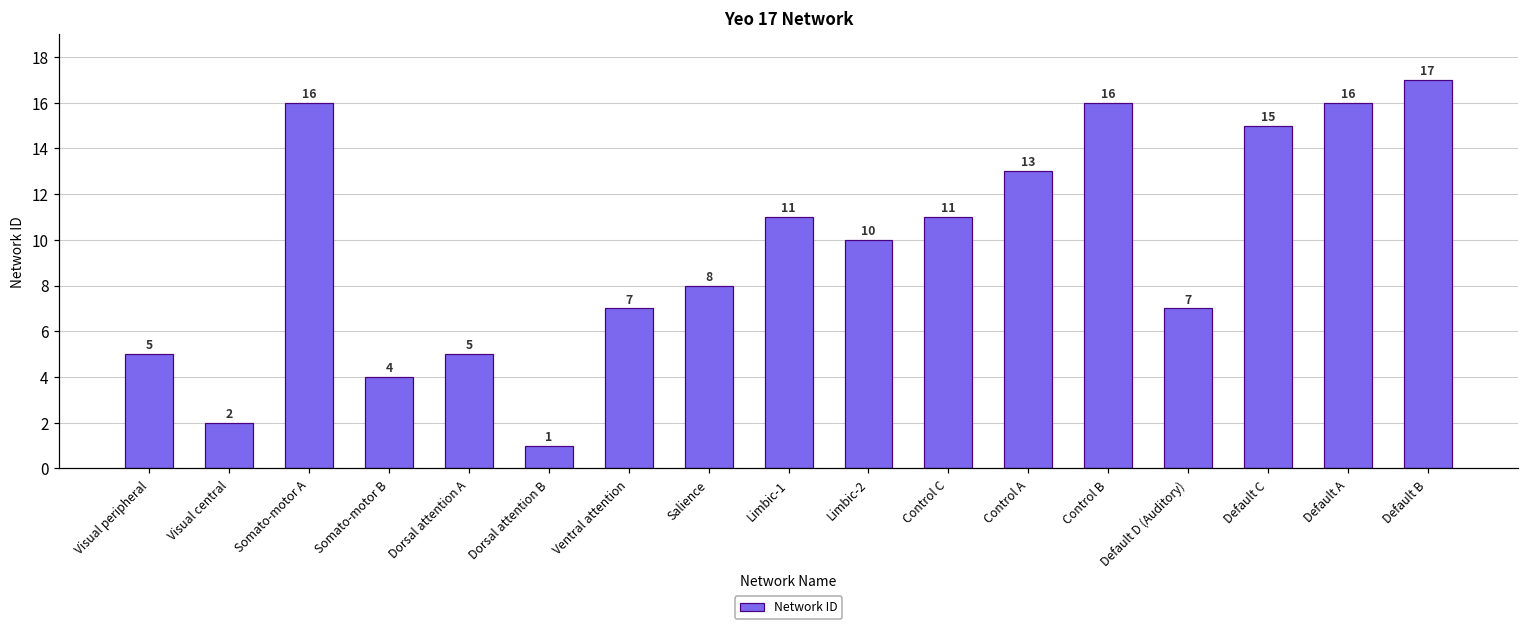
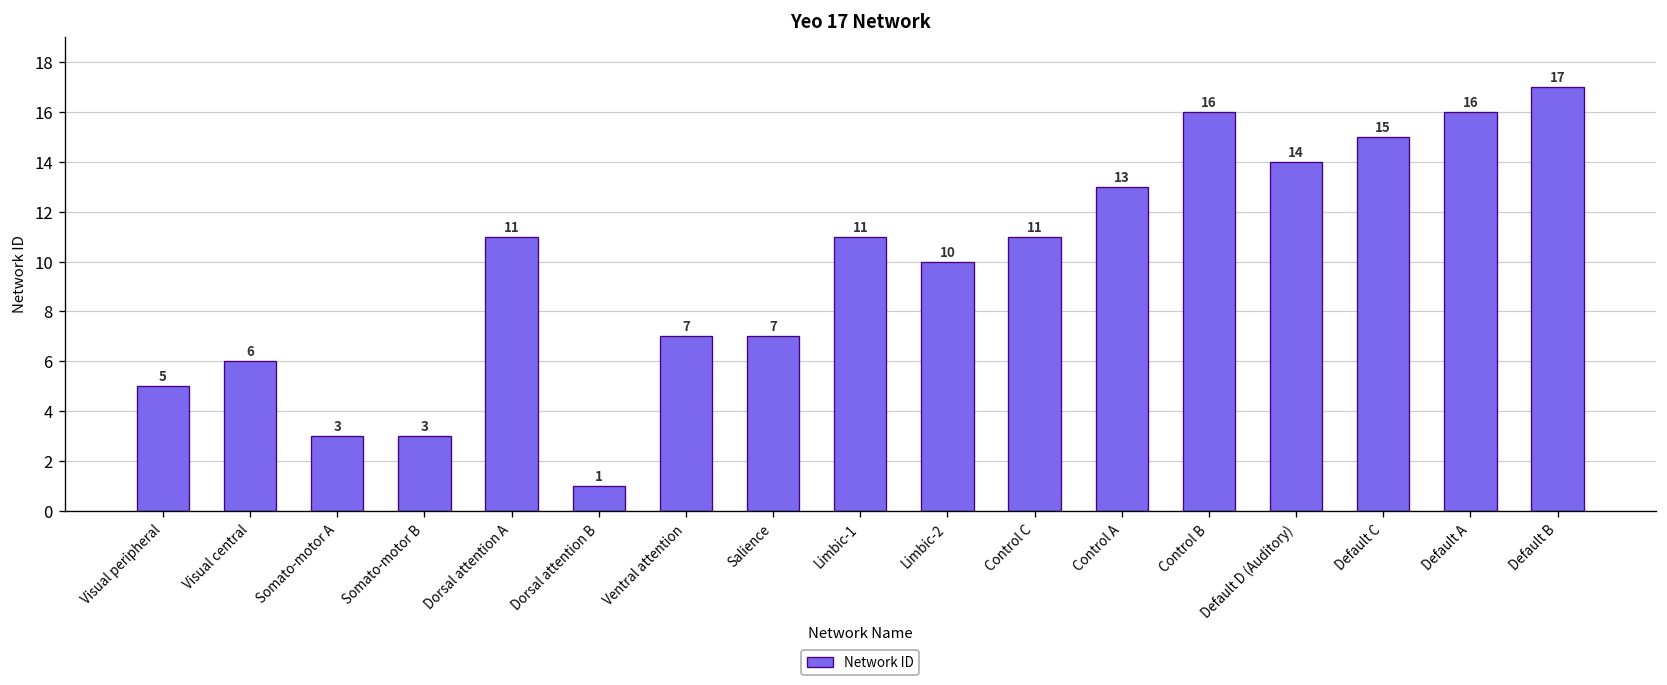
Visual central: 2 -> 6
Somato-motor A: 16 -> 3
Somato-motor B: 4 -> 3
Dorsal attention A: 5 -> 11
Salience: 8 -> 7
Default D (Auditory): 7 -> 14
